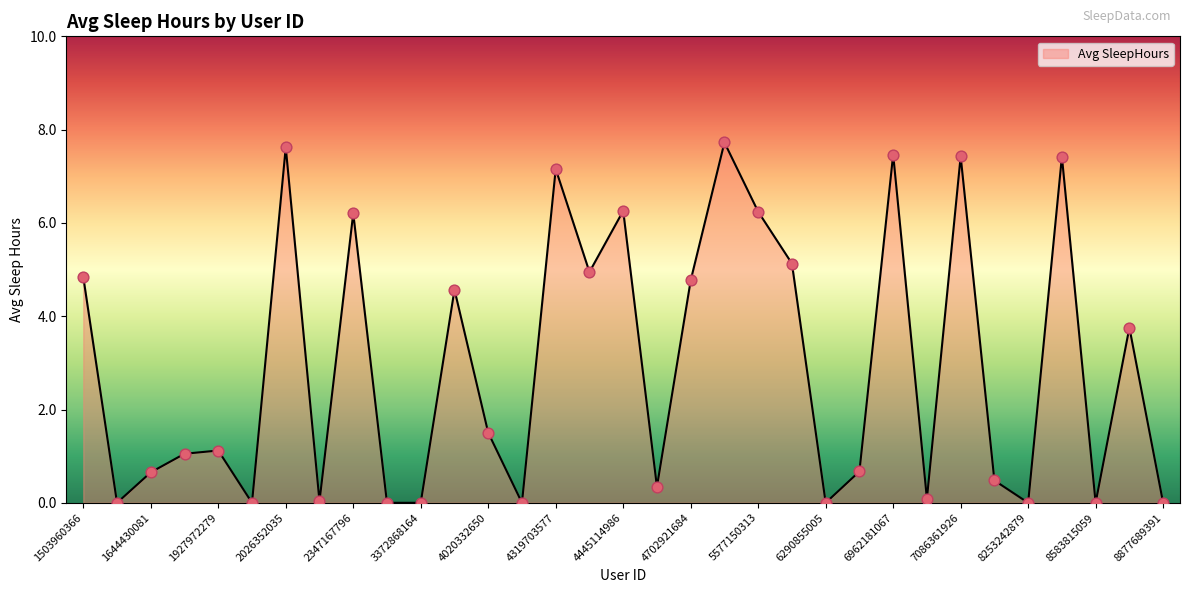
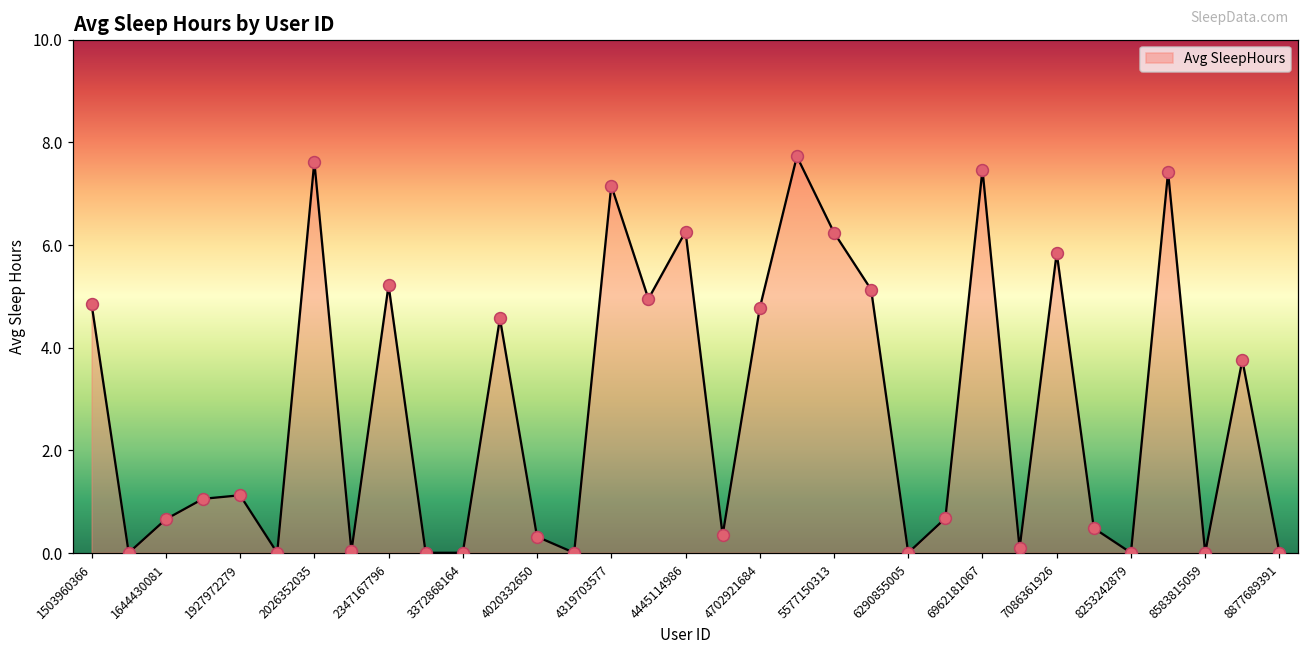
2347167796: 6.2 -> 5.2
4020332650: 1.5 -> 0.3
7086361926: 7.4 -> 5.8
